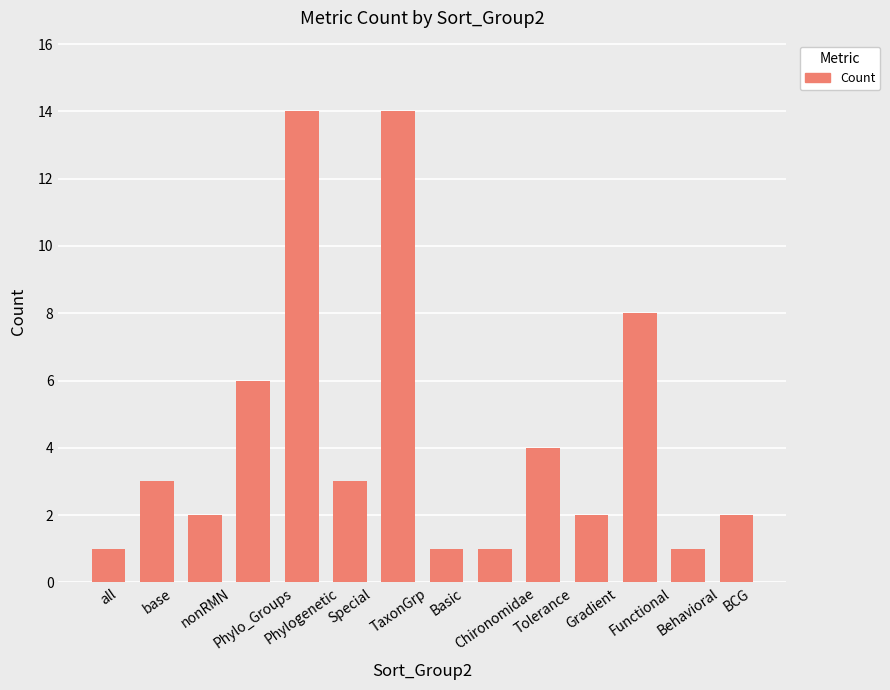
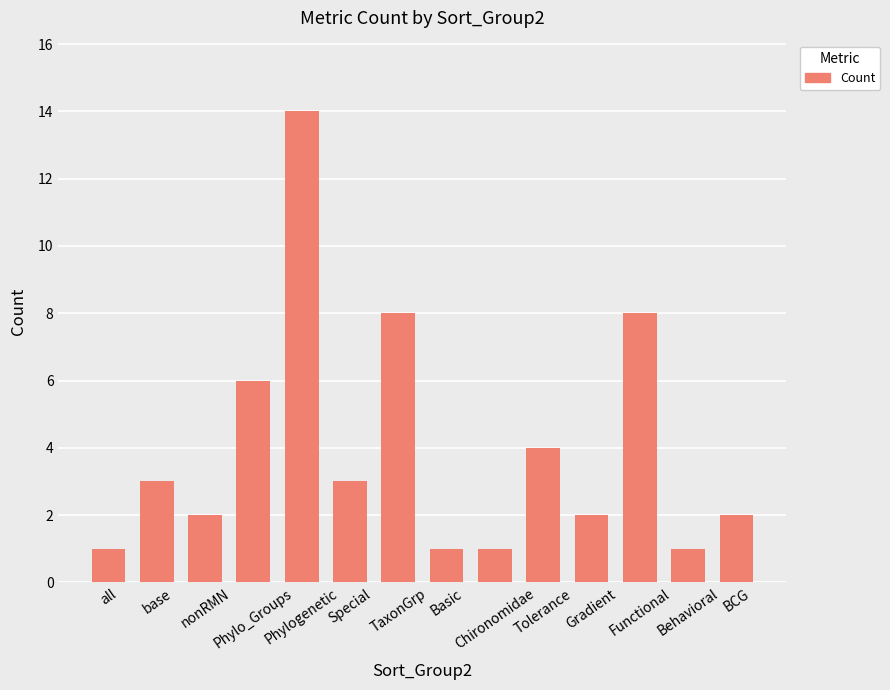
TaxonGrp: 14 -> 8
